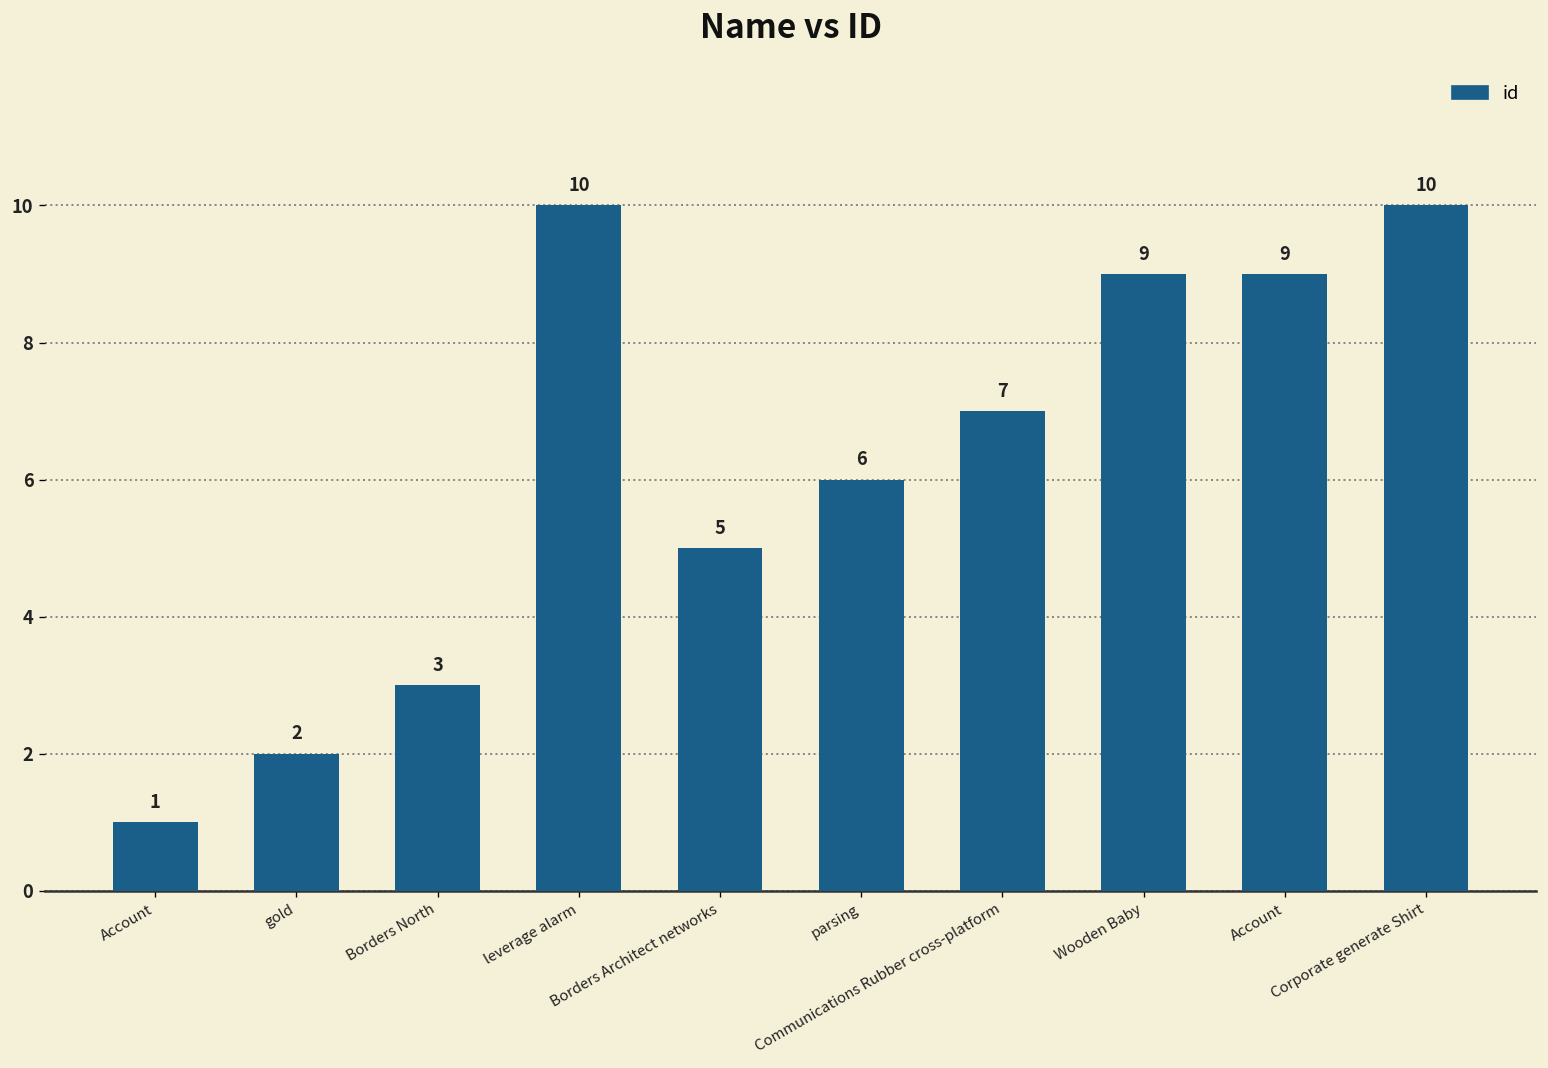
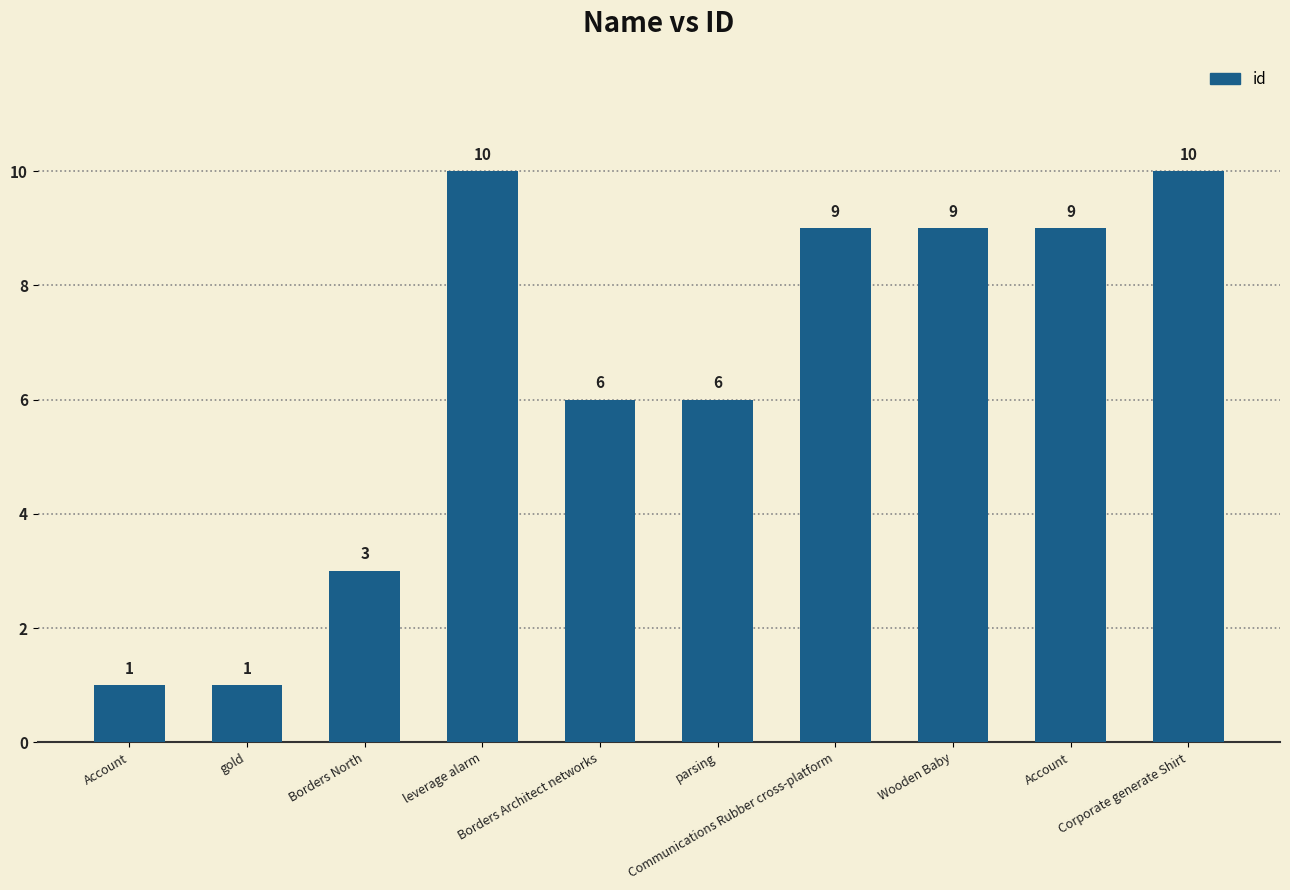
gold: 2 -> 1
Borders Architect networks: 5 -> 6
Communications Rubber cross-platform: 7 -> 9
